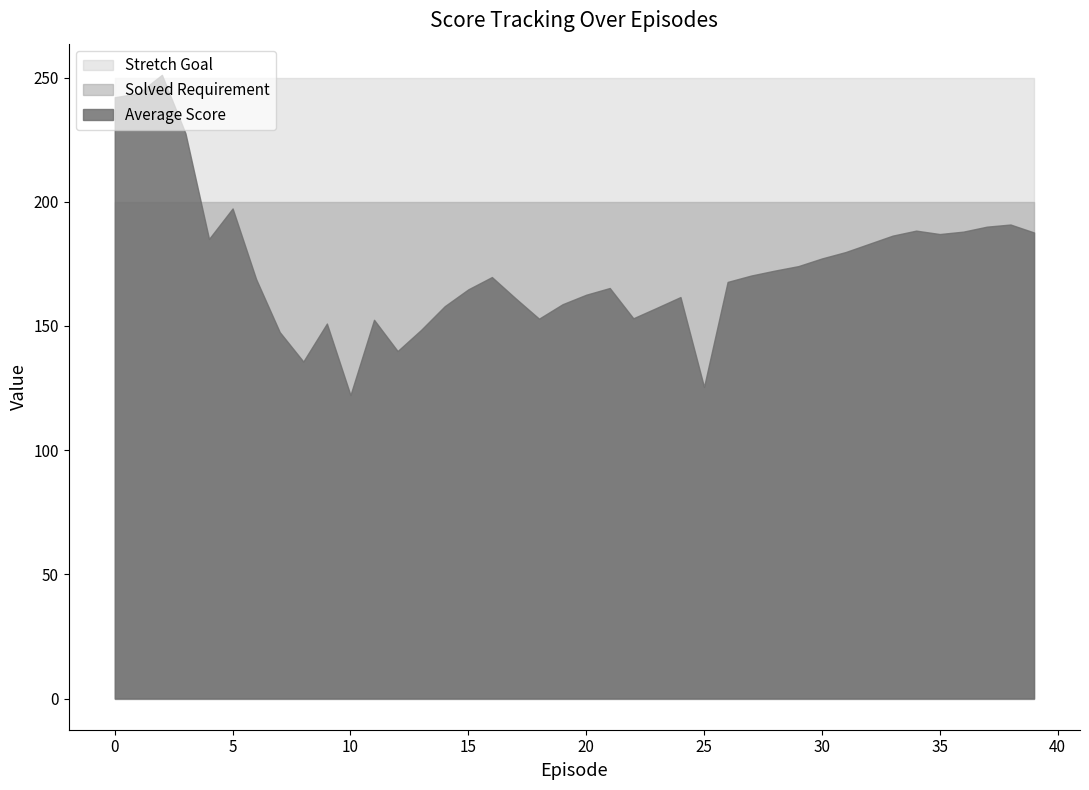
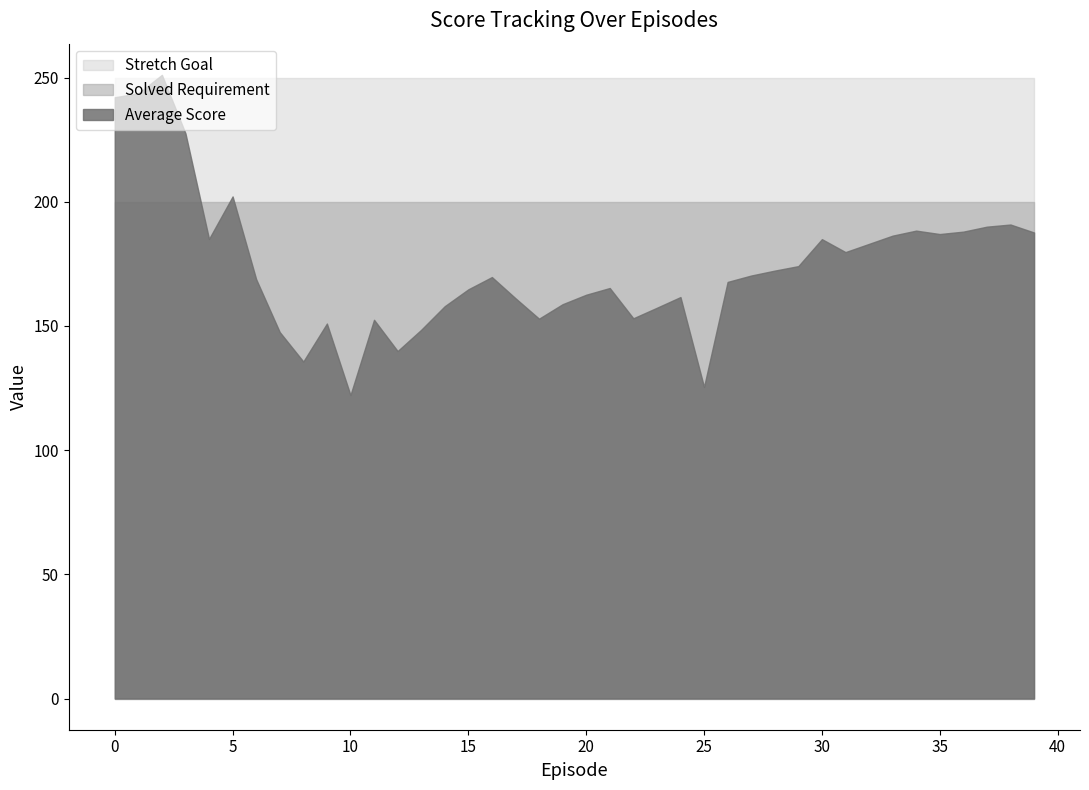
Average Score, 5: 197 -> 202
Average Score, 30: 177 -> 185
